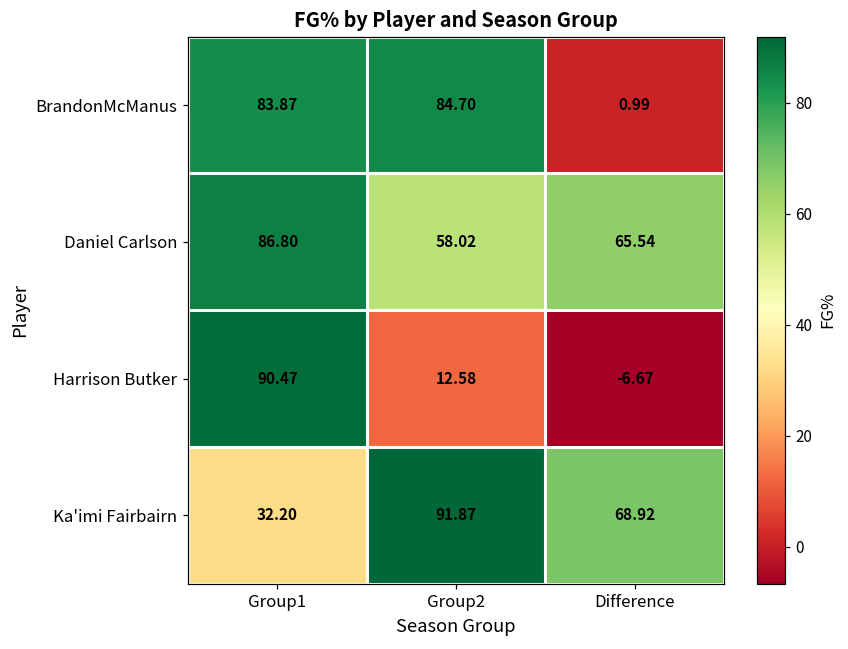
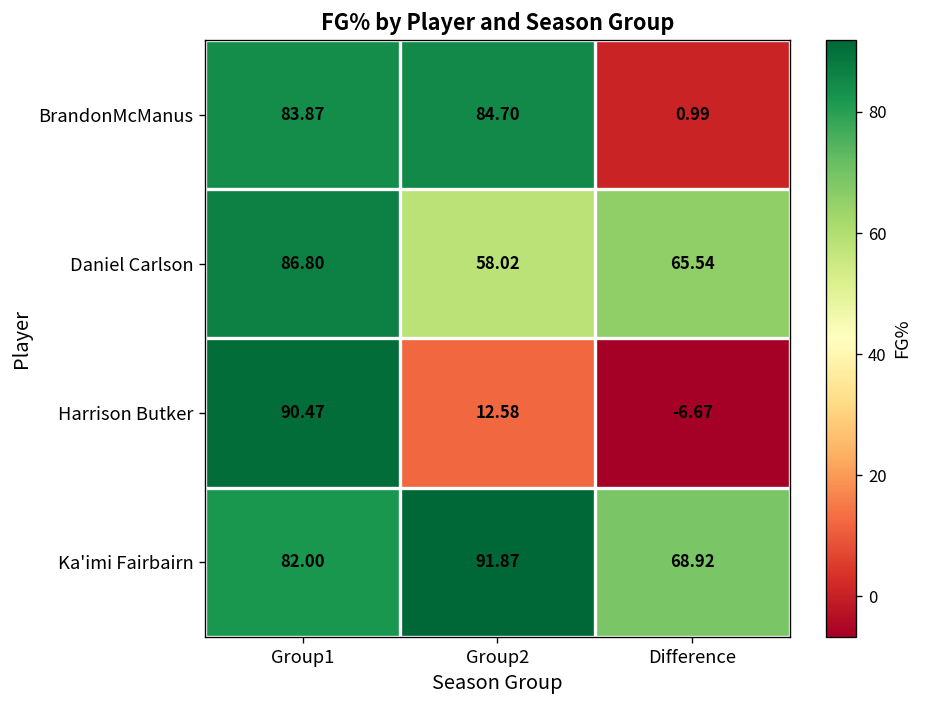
Ka'imi Fairbairn, Group1: 32.20 -> 82.00
